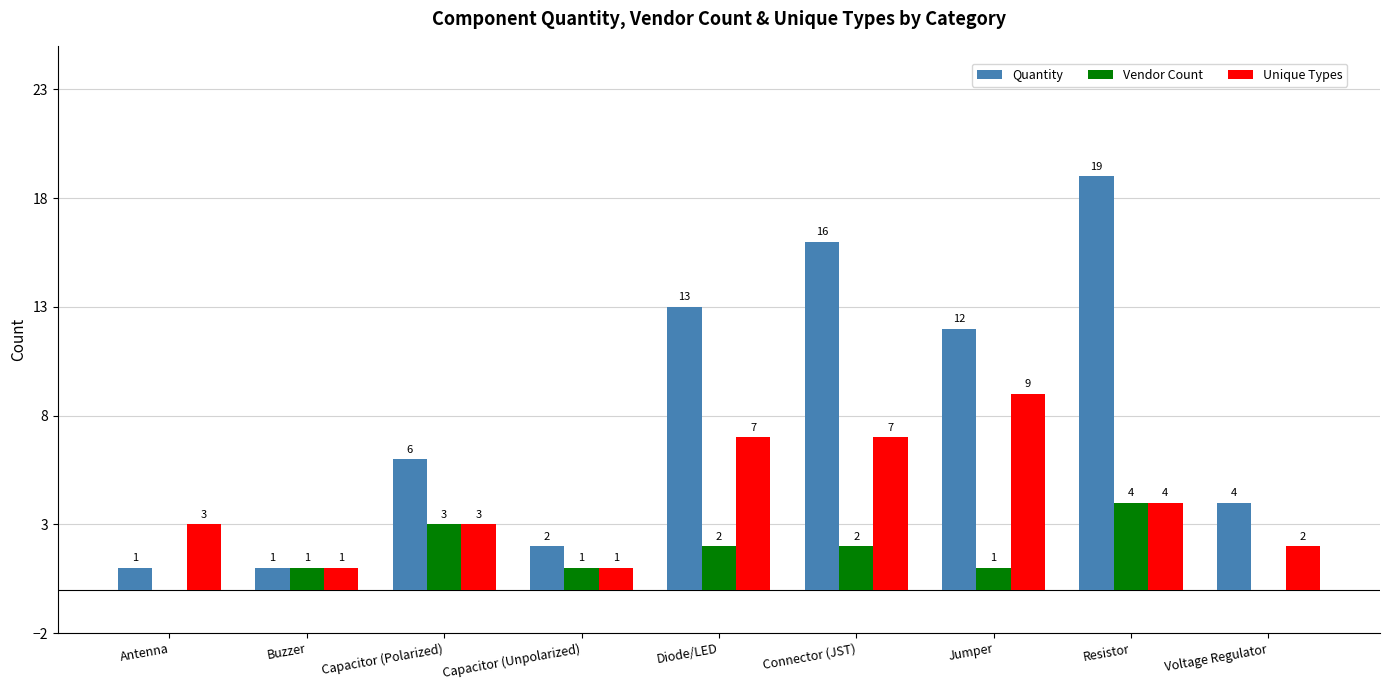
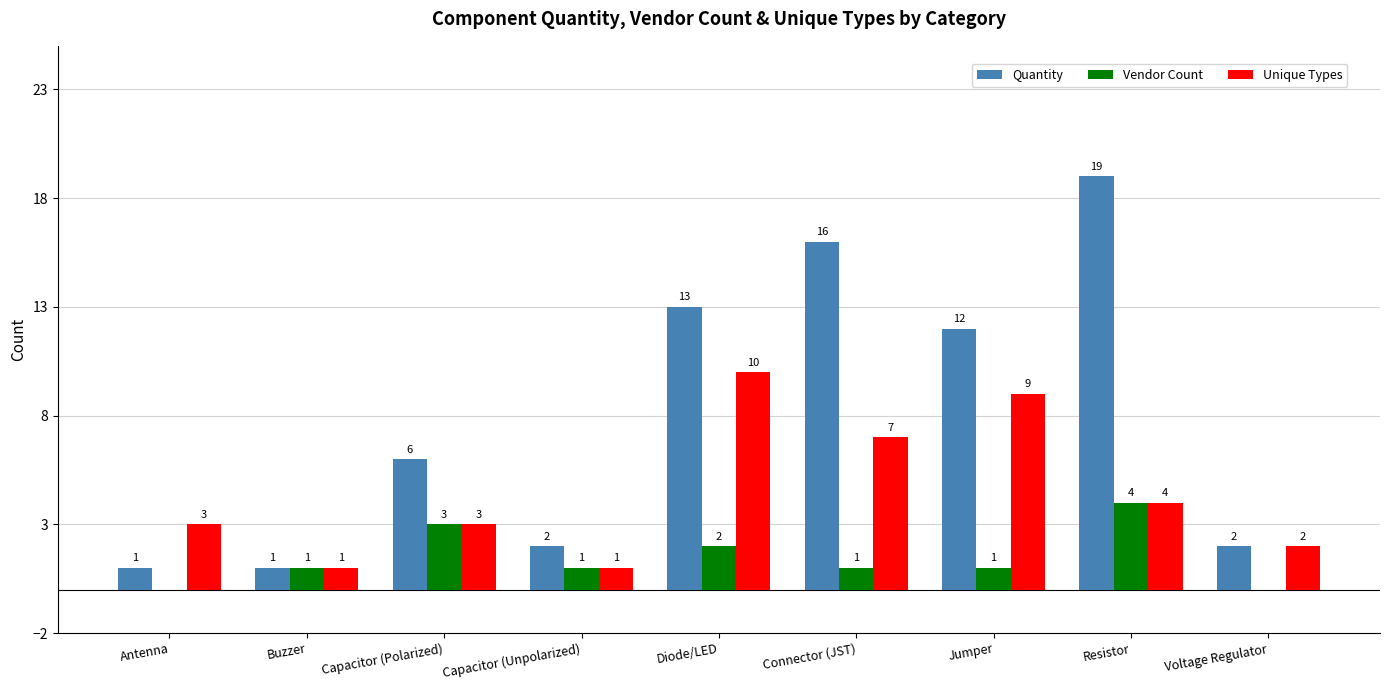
Unique Types, Diode/LED: 7 -> 10
Vendor Count, Connector (JST): 2 -> 1
Quantity, Voltage Regulator: 4 -> 2
